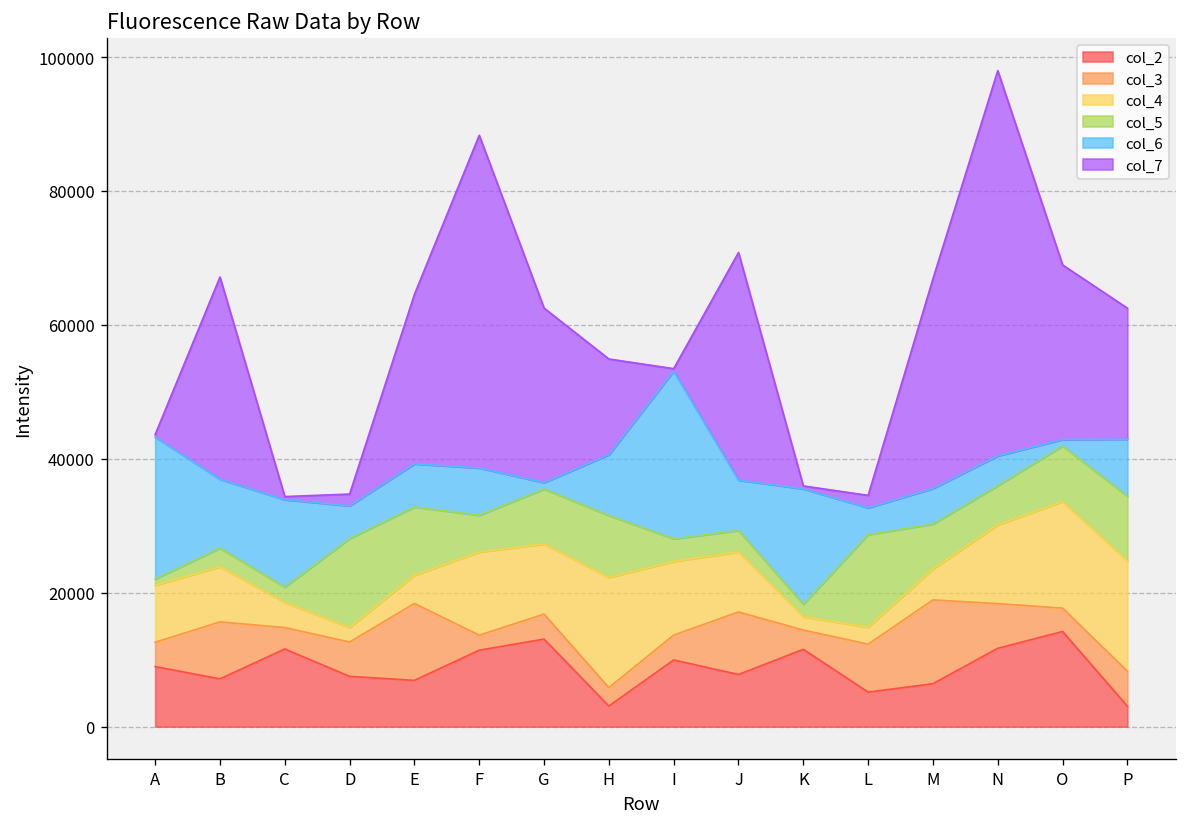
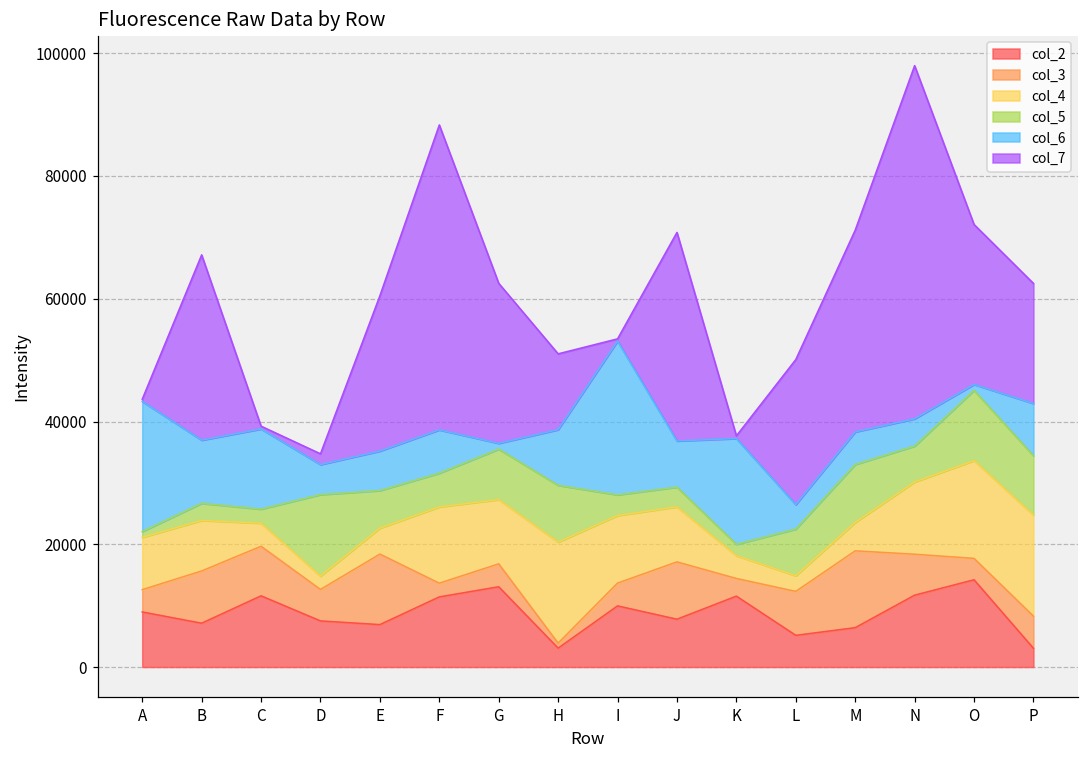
col_3, C: 3000 -> 8000
col_5, E: 10000 -> 6000
col_3, H: 3000 -> 1000
col_7, H: 14000 -> 12000
col_4, K: 2000 -> 4000
col_5, L: 14000 -> 8000
col_7, L: 2000 -> 24000
col_5, M: 7000 -> 9000
col_7, M: 31000 -> 33000
col_5, O: 8000 -> 11000
